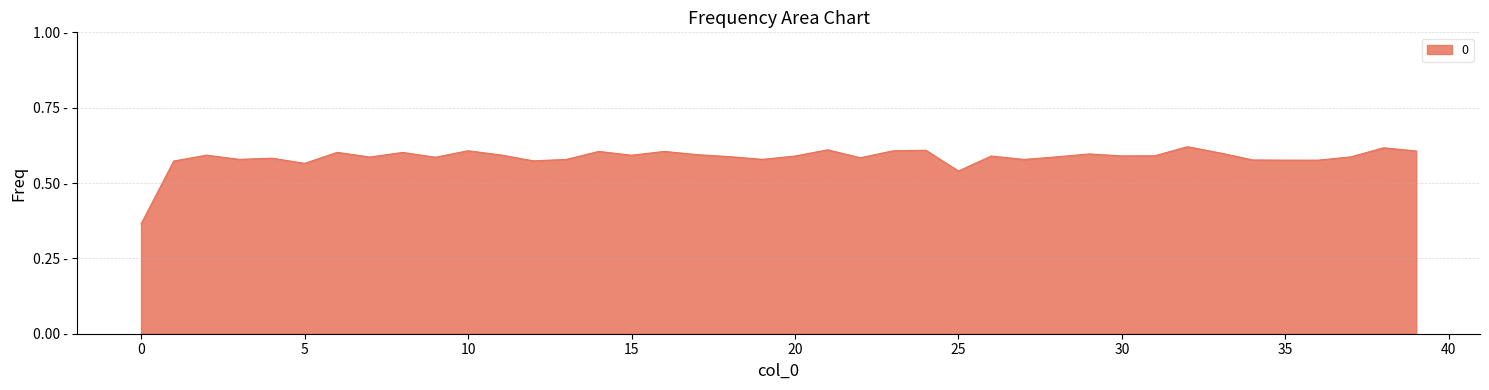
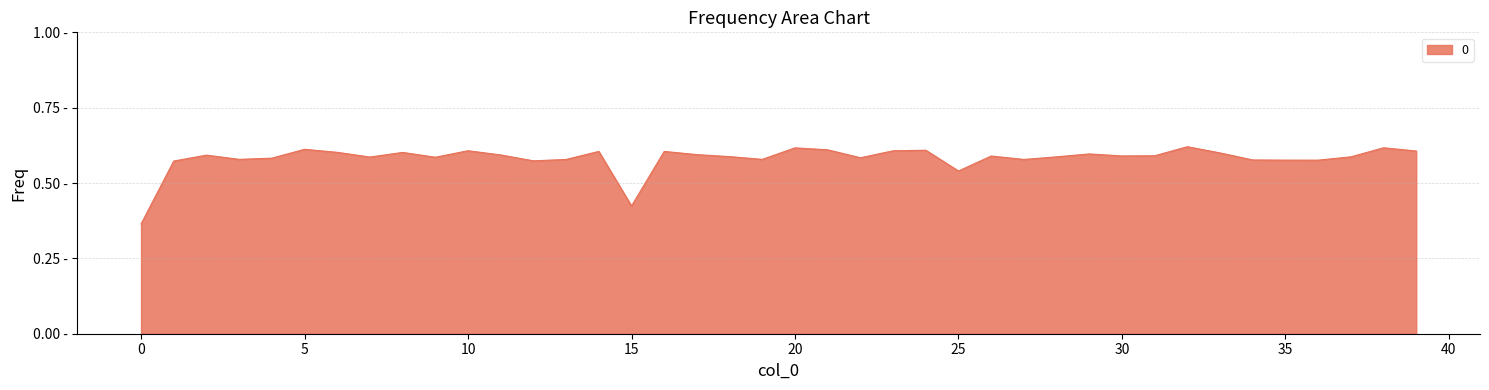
5: 0.57 - -> 0.61 -
15: 0.59 - -> 0.42 -
20: 0.59 - -> 0.62 -
